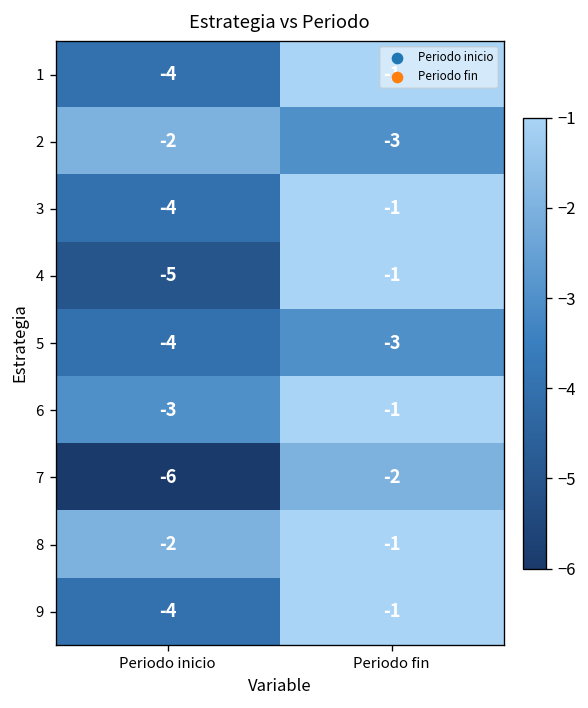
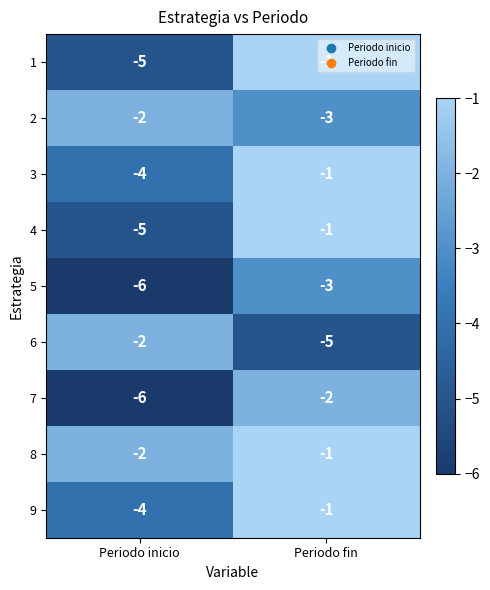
1, Periodo inicio: -4 -> -5
5, Periodo inicio: -4 -> -6
6, Periodo inicio: -3 -> -2
6, Periodo fin: -1 -> -5
